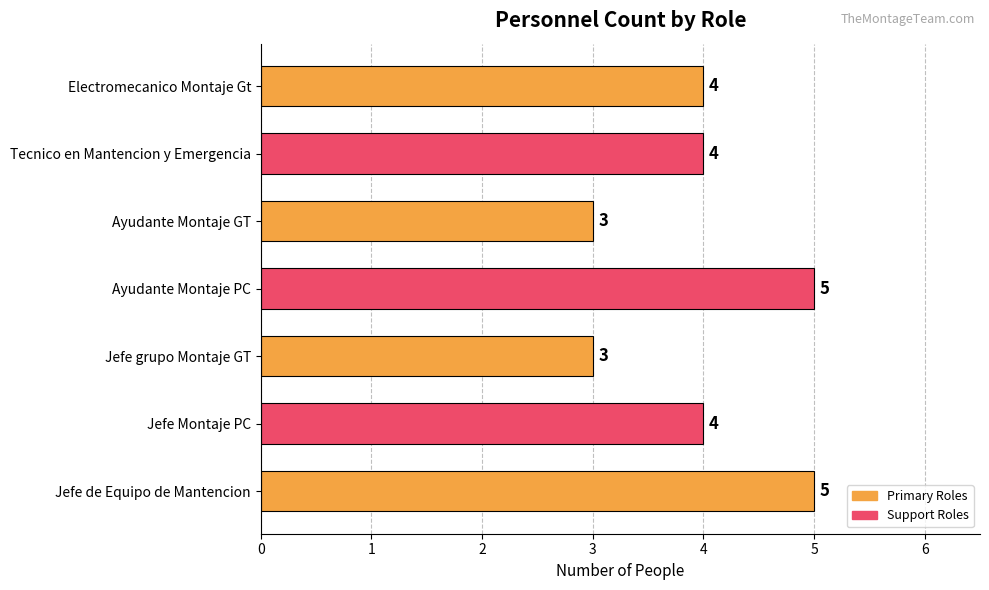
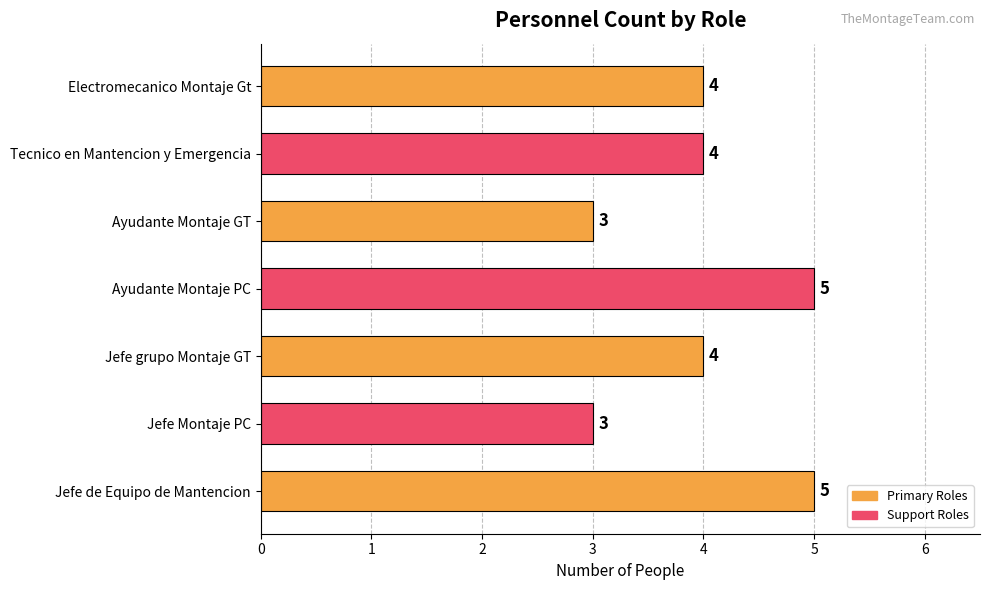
Jefe grupo Montaje GT: 3 -> 4
Jefe Montaje PC: 4 -> 3
